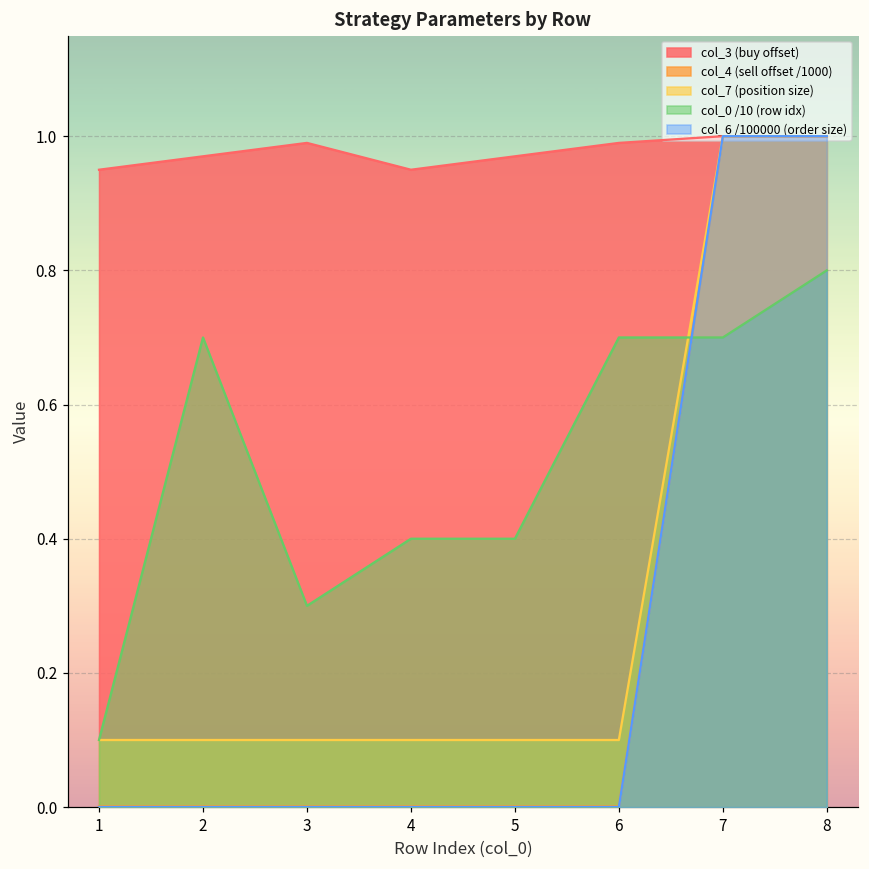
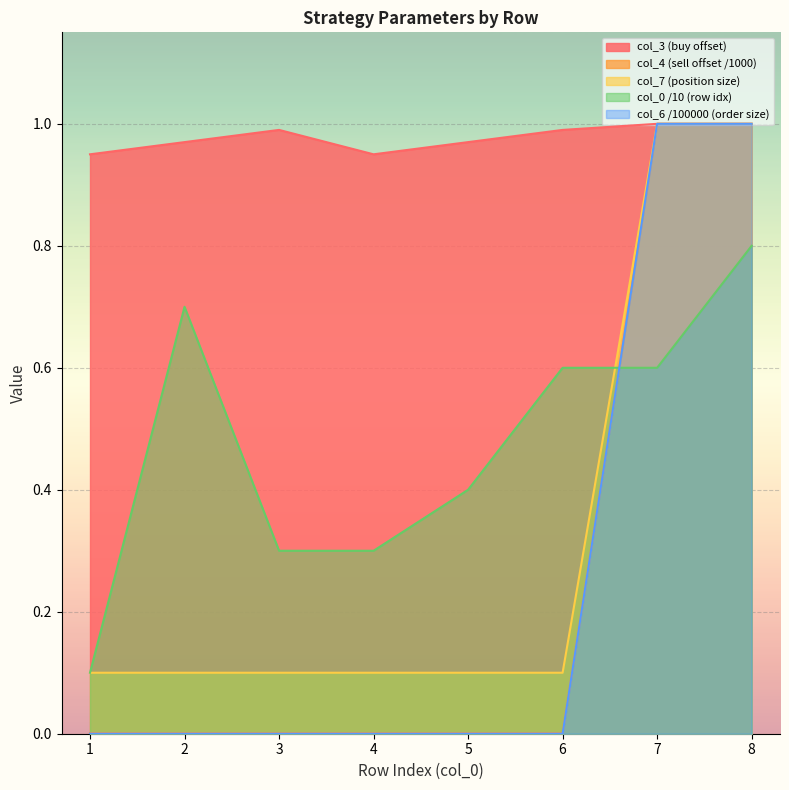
col_0 /10 (row idx), 4: 0.40 -> 0.30
col_0 /10 (row idx), 6: 0.70 -> 0.60
col_0 /10 (row idx), 7: 0.70 -> 0.60
